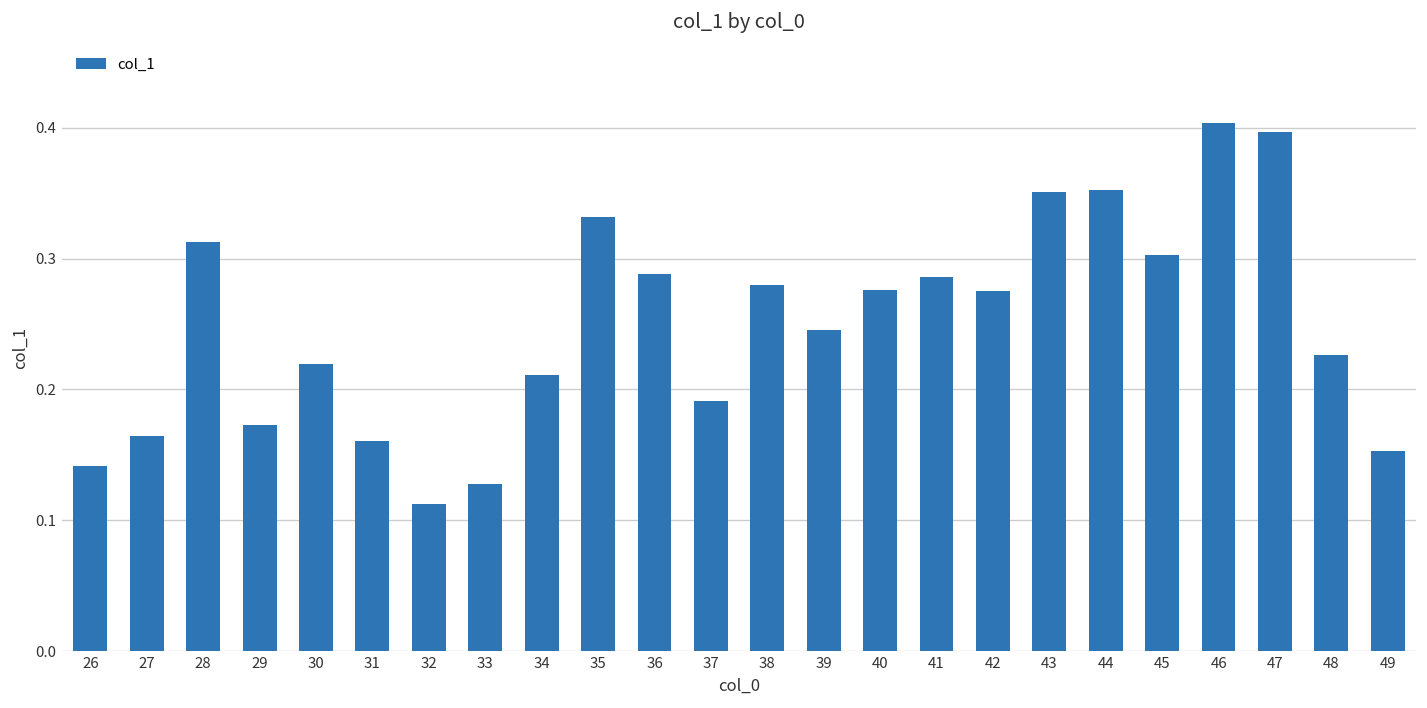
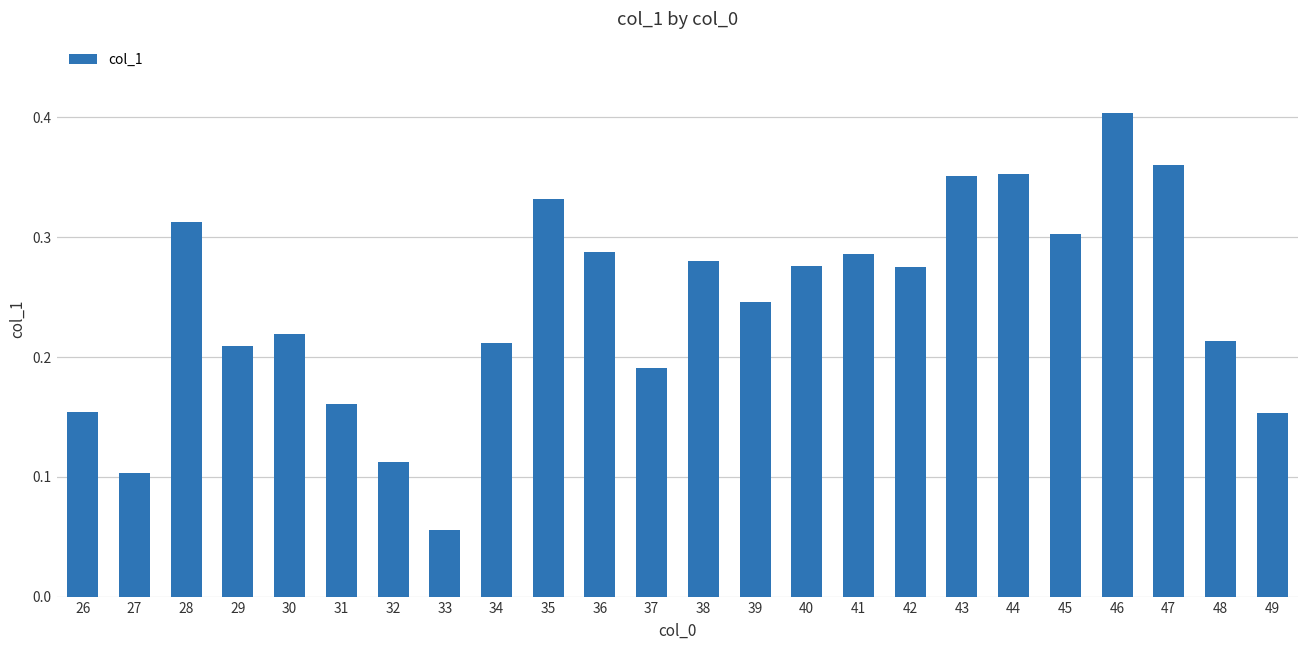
26: 0.142 -> 0.154
27: 0.164 -> 0.103
29: 0.173 -> 0.209
33: 0.128 -> 0.056
47: 0.397 -> 0.360
48: 0.226 -> 0.214
